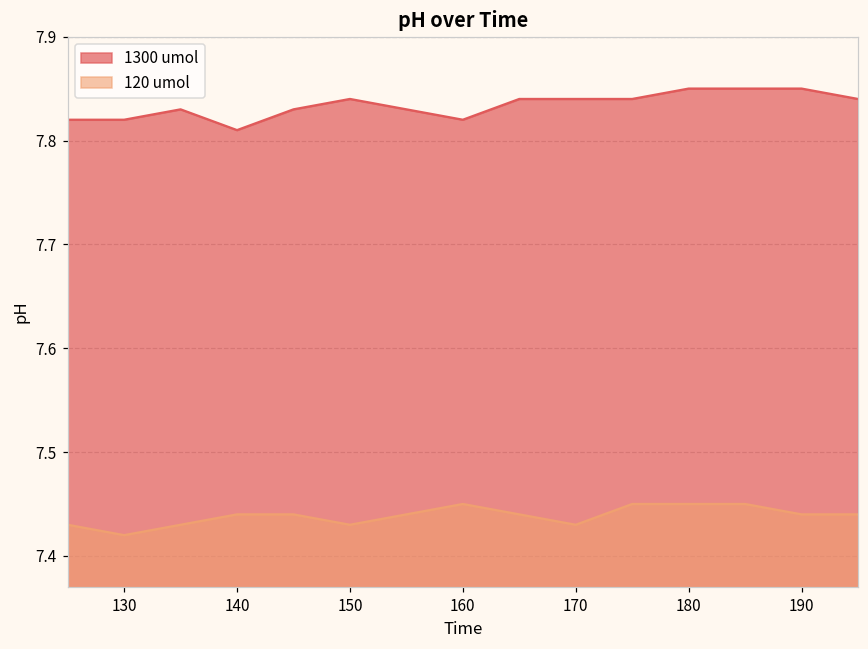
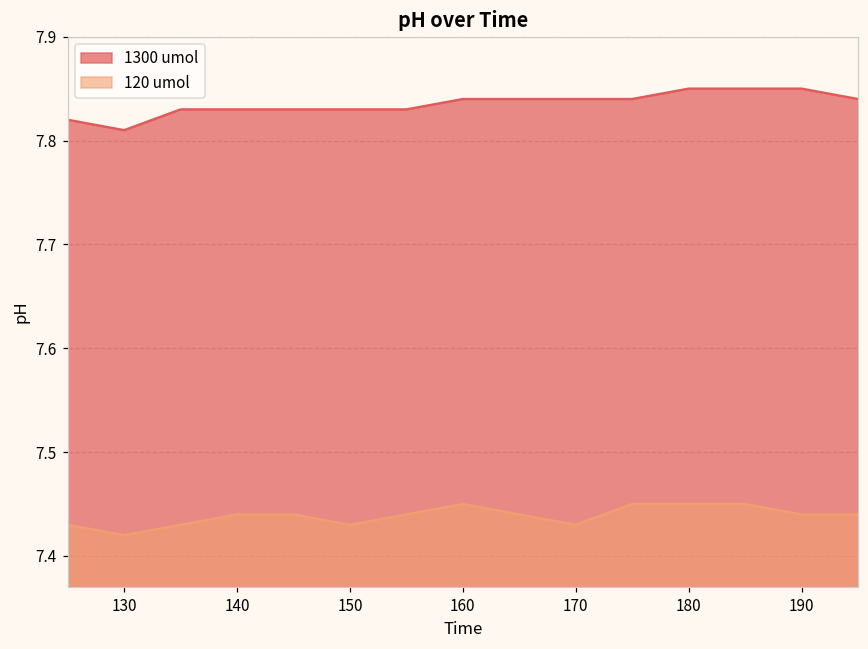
1300 umol, 130: 7.82 -> 7.81
1300 umol, 140: 7.81 -> 7.83
1300 umol, 150: 7.84 -> 7.83
1300 umol, 160: 7.82 -> 7.84
